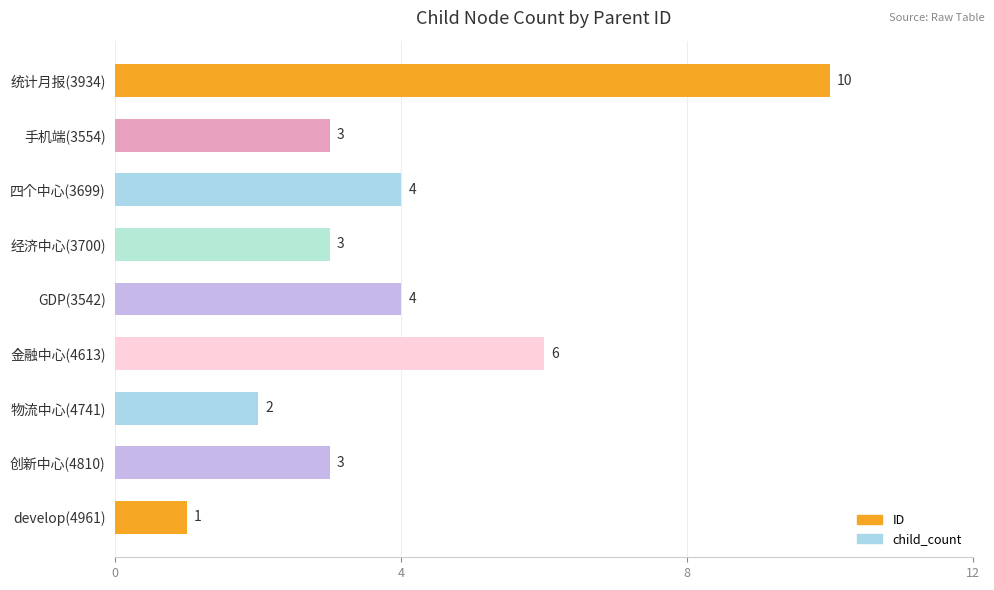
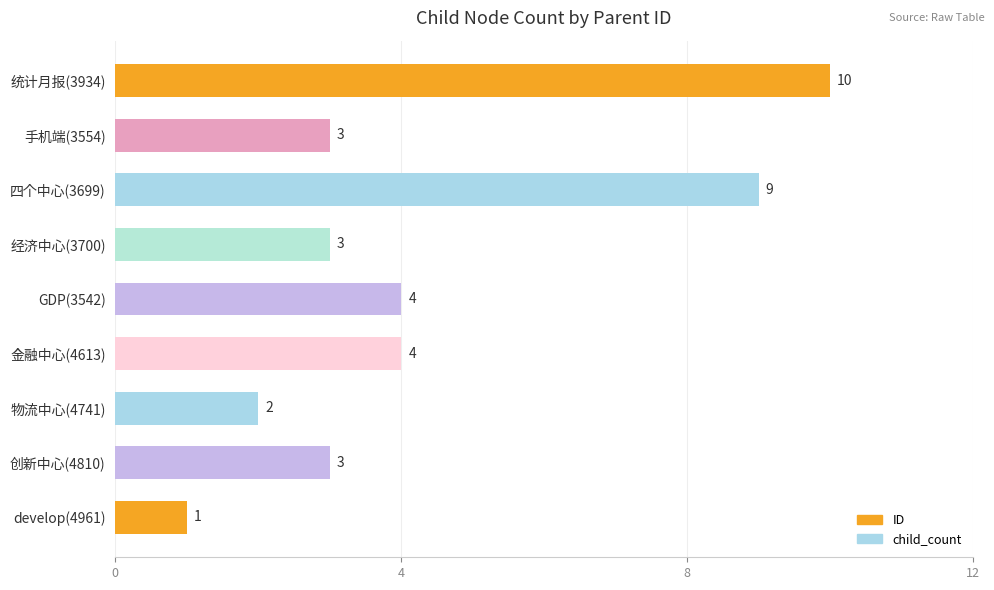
四个中心(3699): 4 -> 9
金融中心(4613): 6 -> 4
